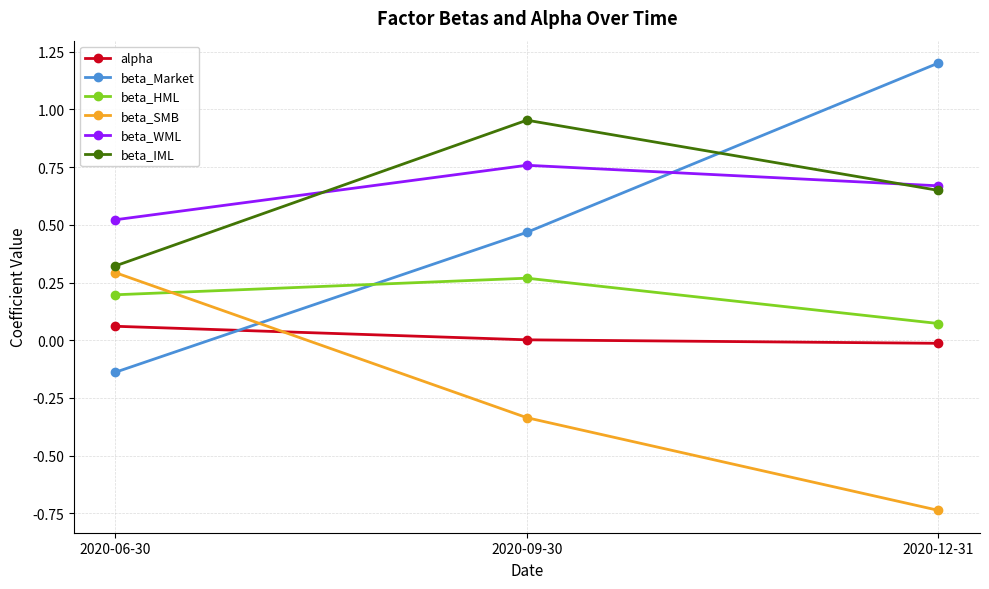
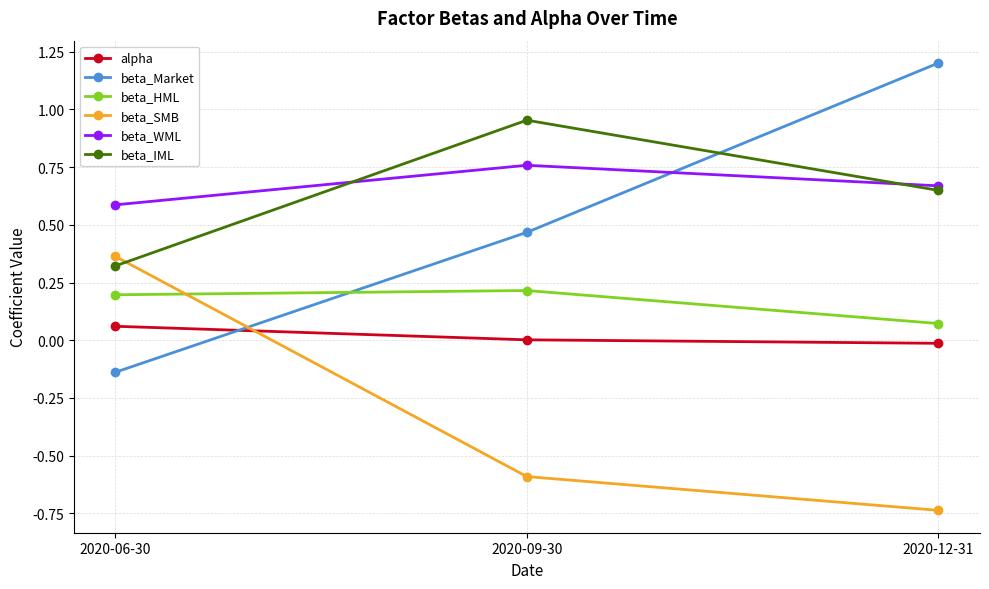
beta_SMB, 2020-06-30: 0.29 -> 0.36
beta_WML, 2020-06-30: 0.52 -> 0.59
beta_HML, 2020-09-30: 0.27 -> 0.22
beta_SMB, 2020-09-30: -0.34 -> -0.59
